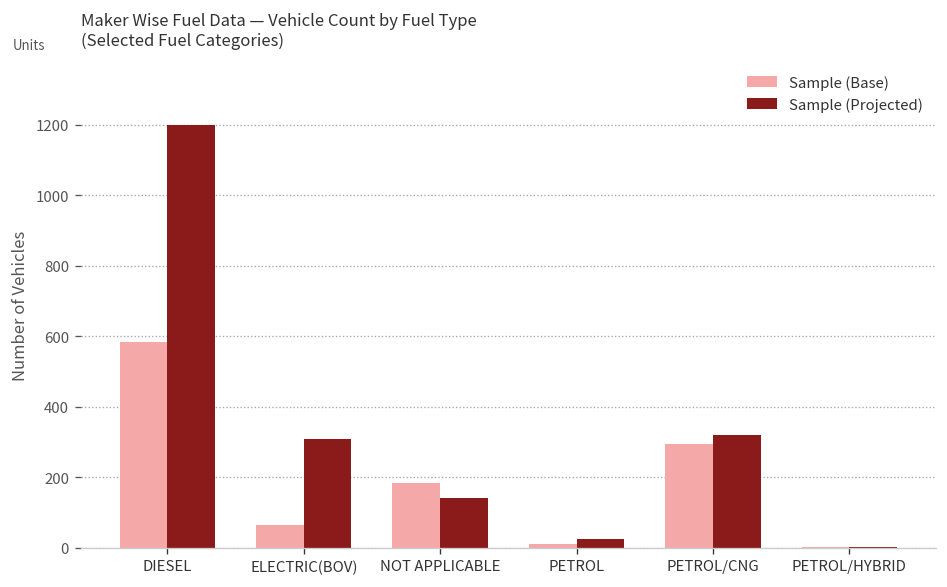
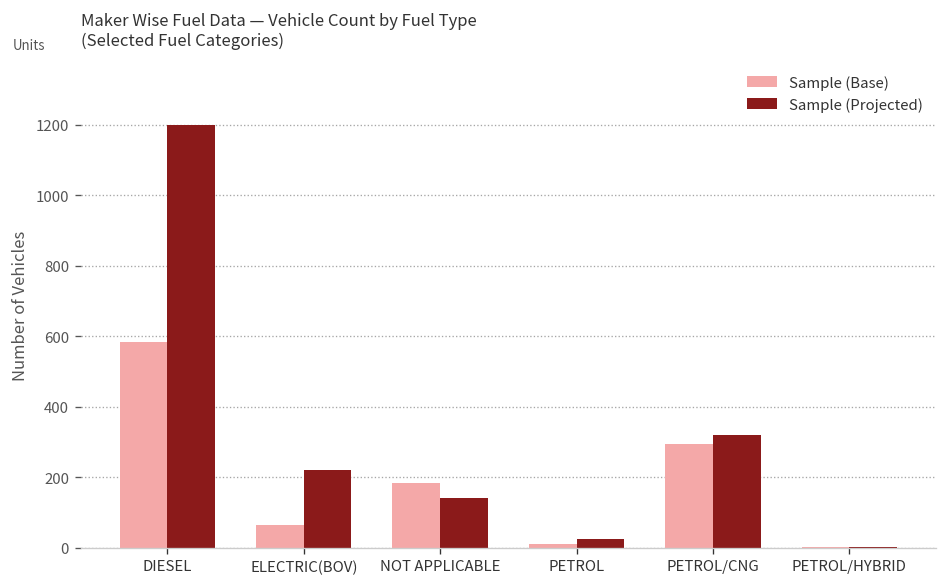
Sample (Projected), ELECTRIC(BOV): 310 -> 220
